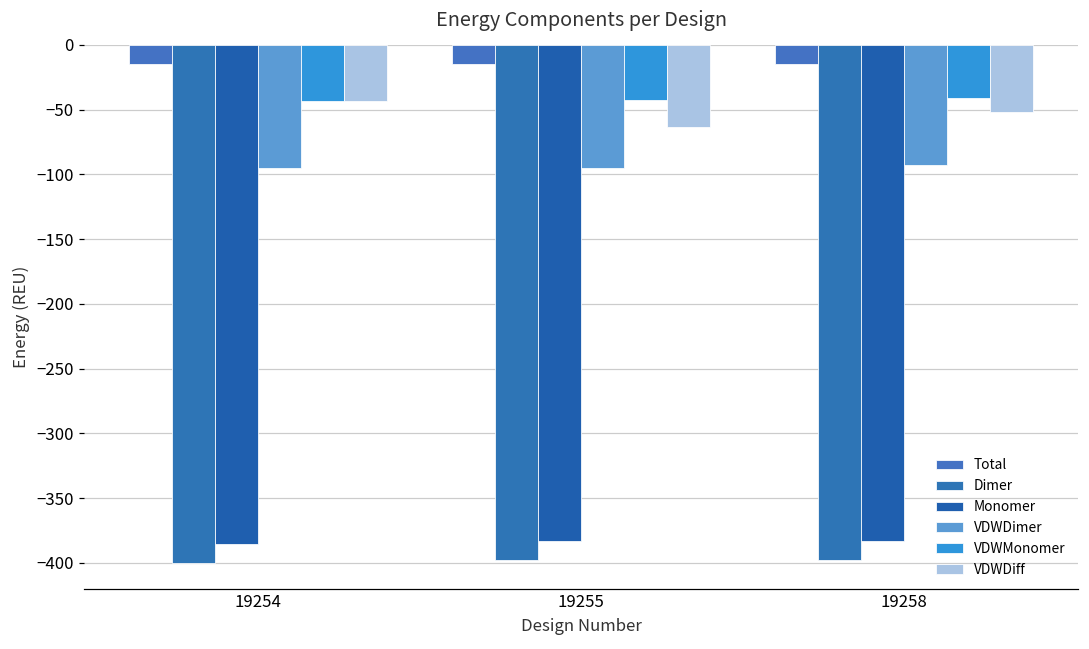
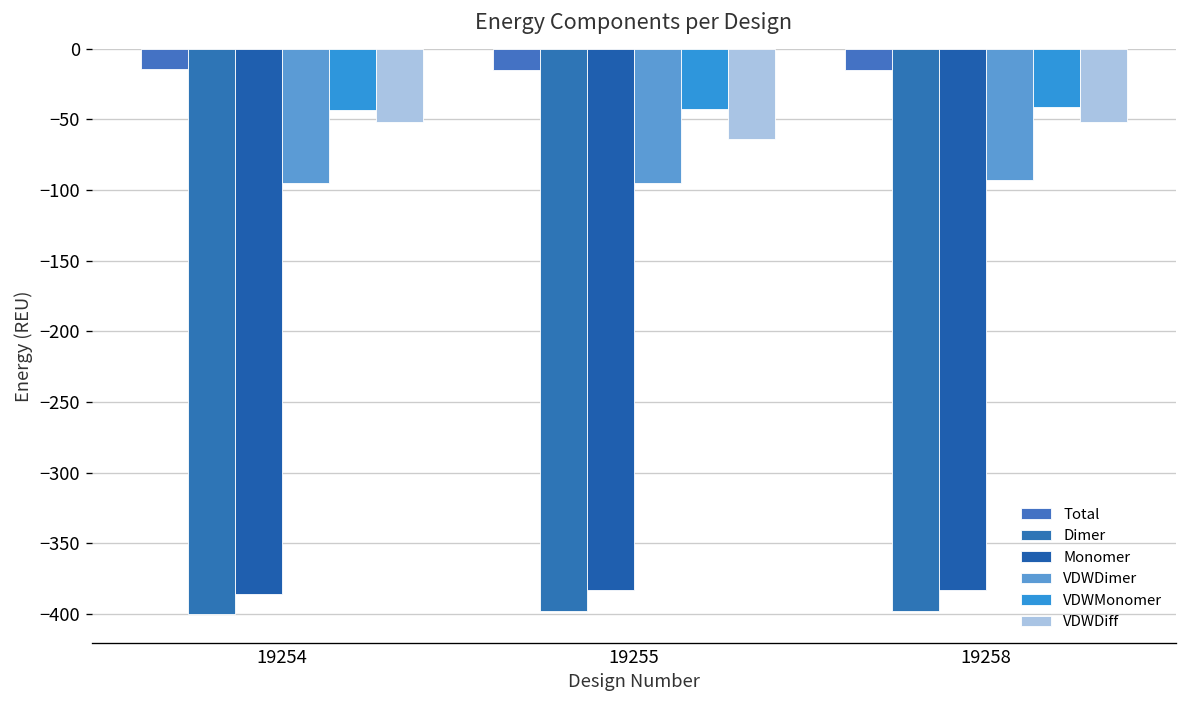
VDWDiff, 19254: -44 -> -51
